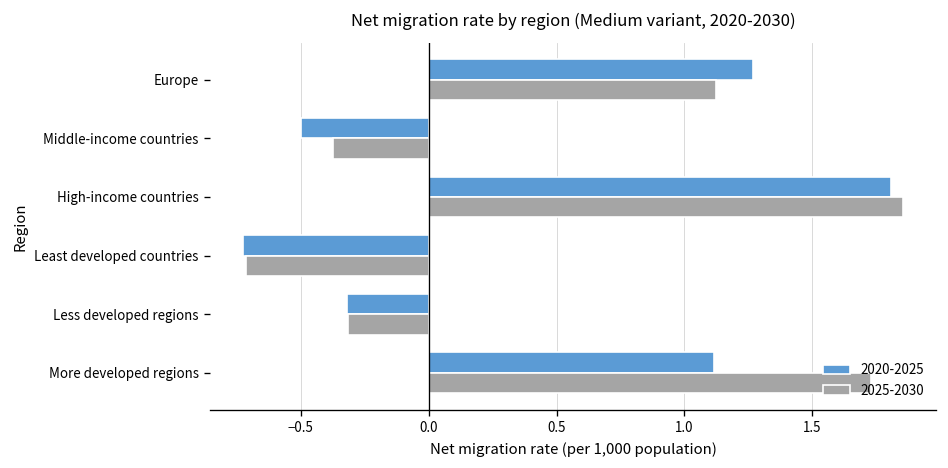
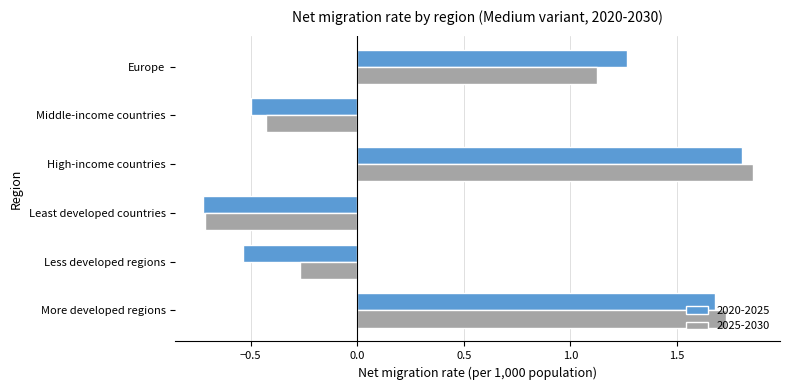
2025-2030, Middle-income countries: -0.37 -> -0.43
2020-2025, Less developed regions: -0.32 -> -0.54
2025-2030, Less developed regions: -0.31 -> -0.27
2020-2025, More developed regions: 1.11 -> 1.68
